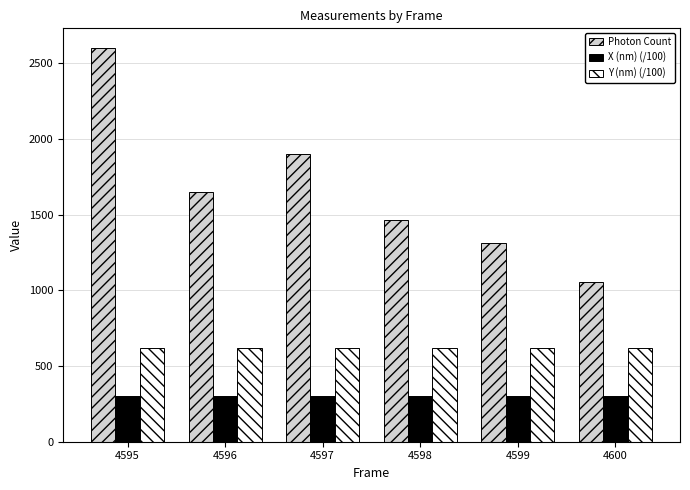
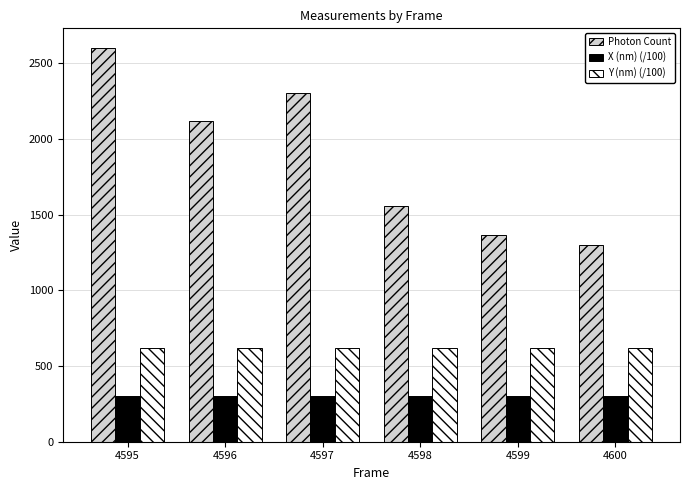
Photon Count, 4596: 1650 -> 2120
Photon Count, 4597: 1900 -> 2300
Photon Count, 4598: 1460 -> 1560
Photon Count, 4599: 1310 -> 1370
Photon Count, 4600: 1050 -> 1300
